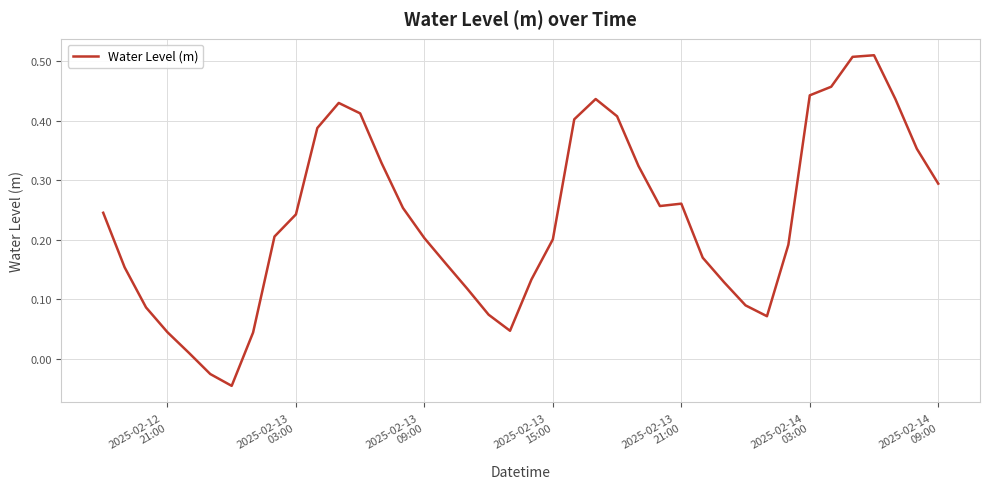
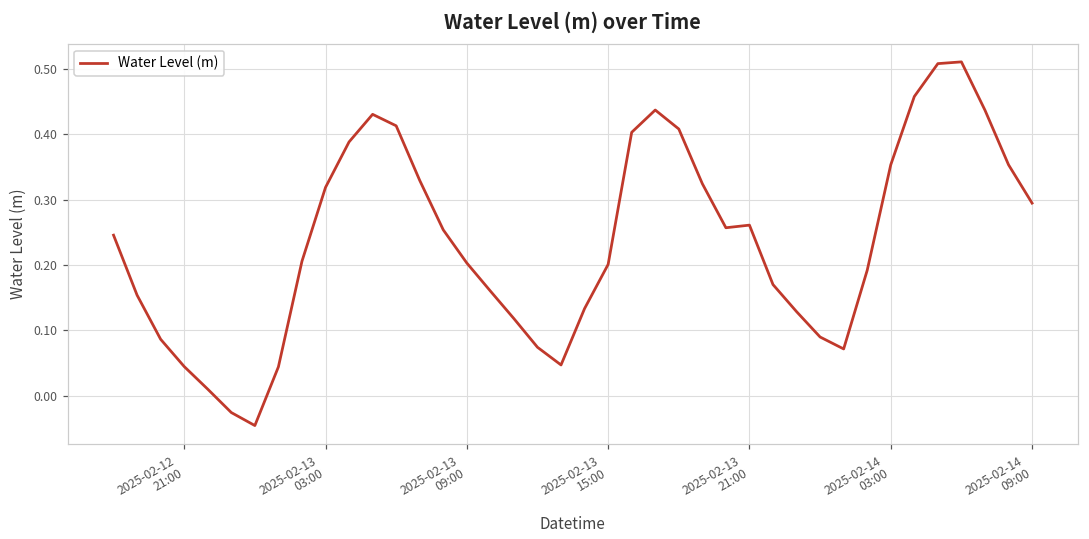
2025-02-13 03:00: 0.24 -> 0.32
2025-02-14 03:00: 0.44 -> 0.35
